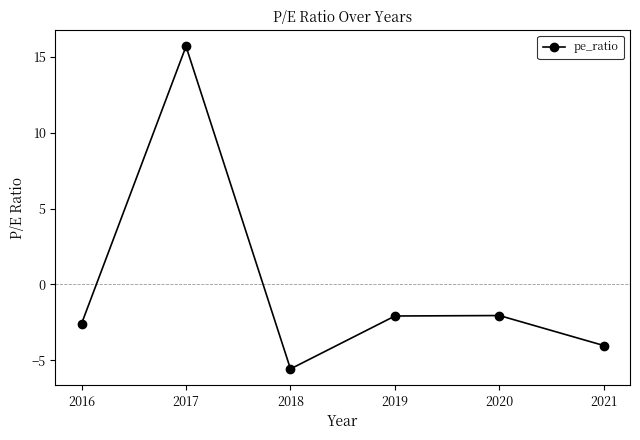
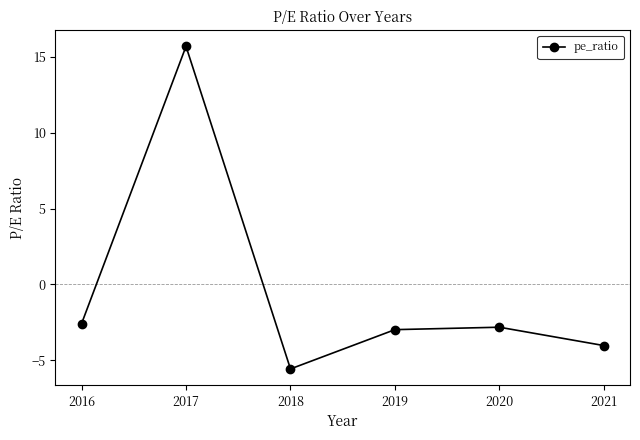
2019: -2.1 -> -3.0
2020: -2.1 -> -2.8
